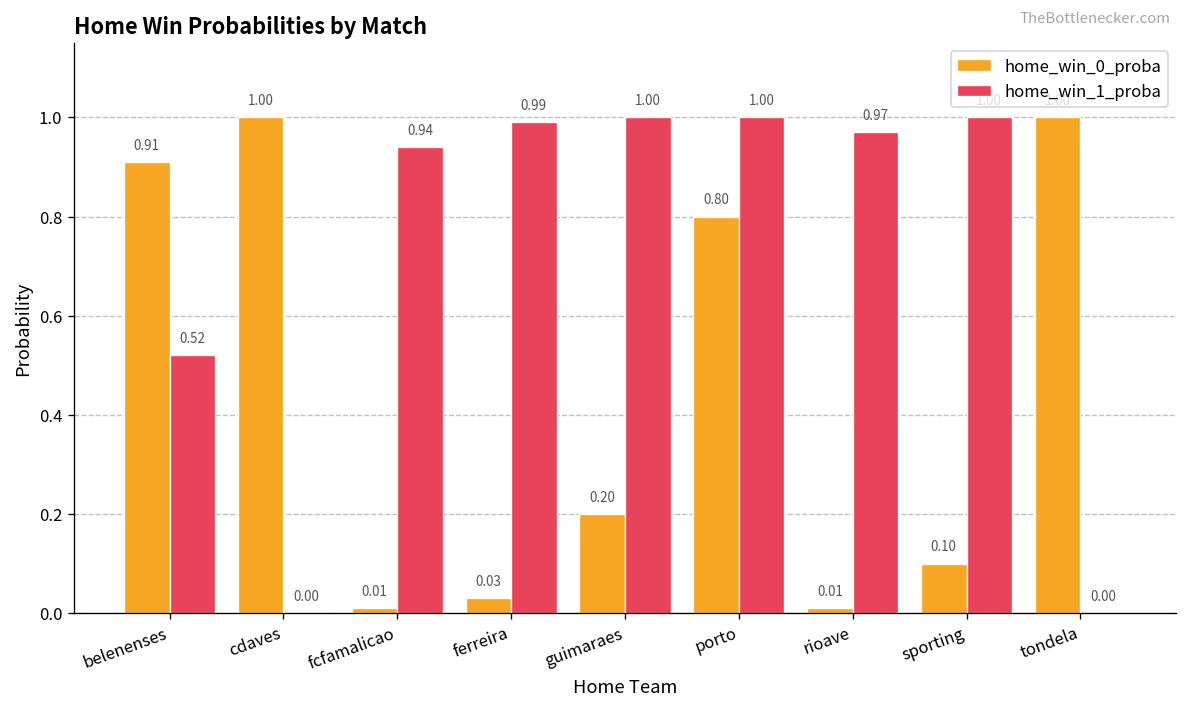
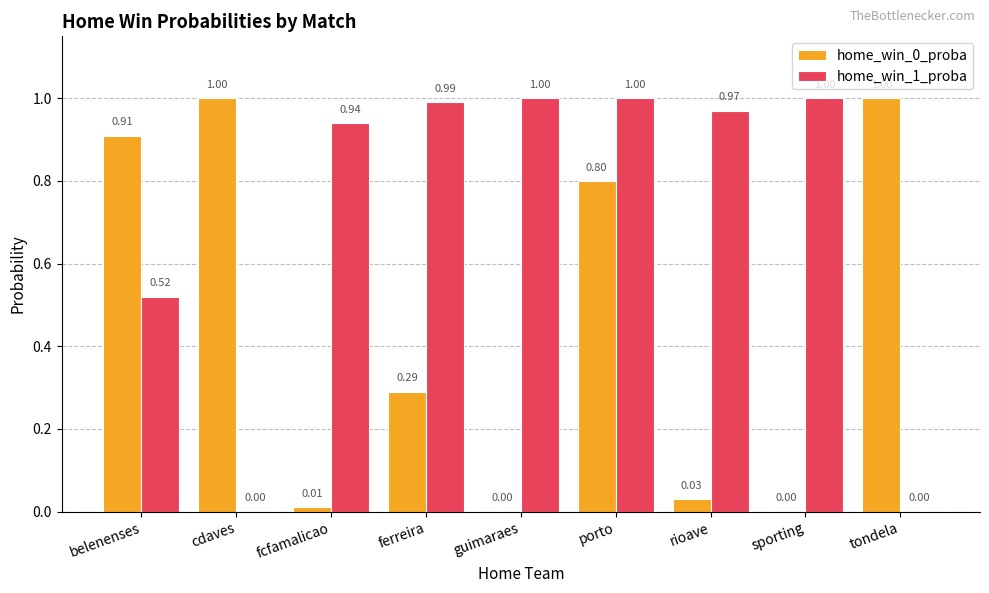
home_win_0_proba, ferreira: 0.03 -> 0.29
home_win_0_proba, guimaraes: 0.20 -> 0.00
home_win_0_proba, rioave: 0.01 -> 0.03
home_win_0_proba, sporting: 0.10 -> 0.00
